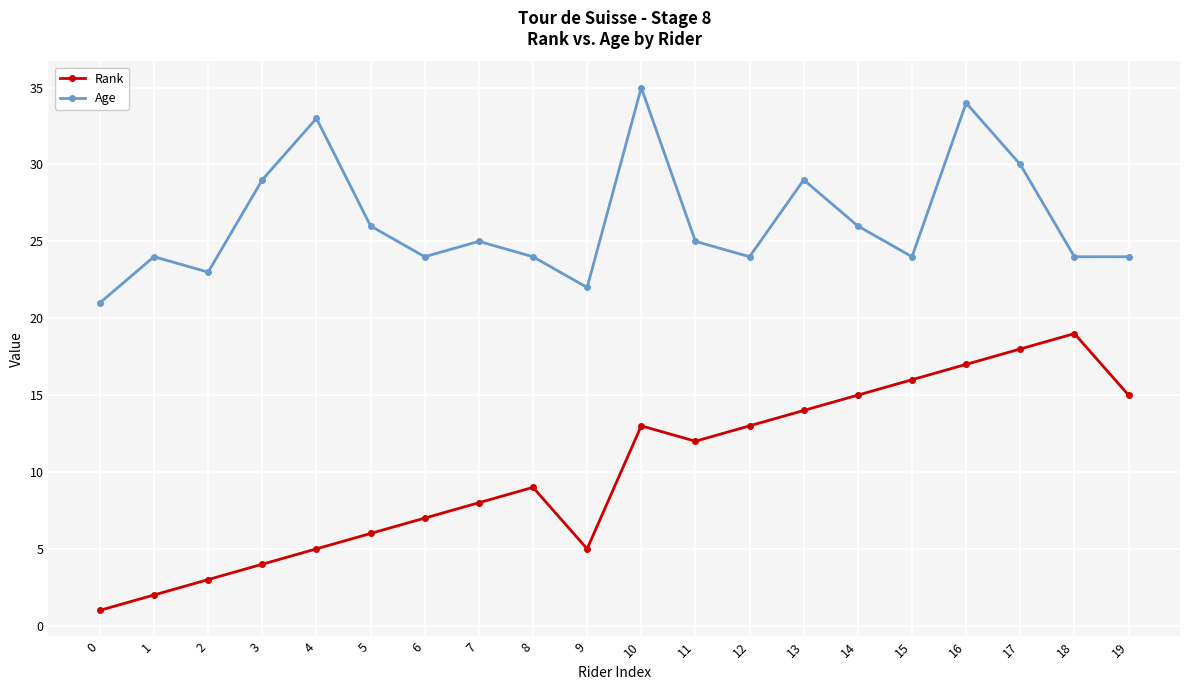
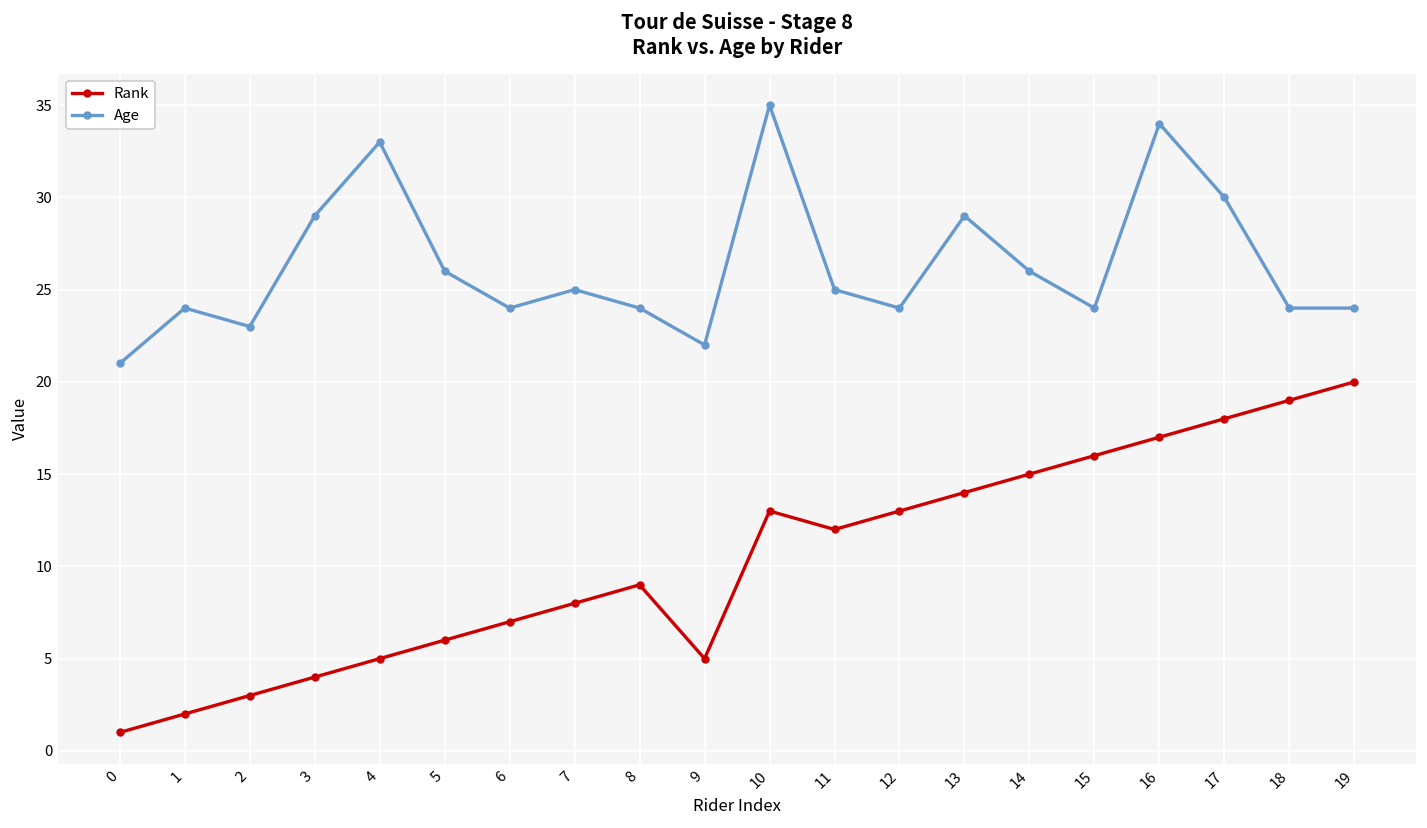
Rank, 19: 15 -> 20
